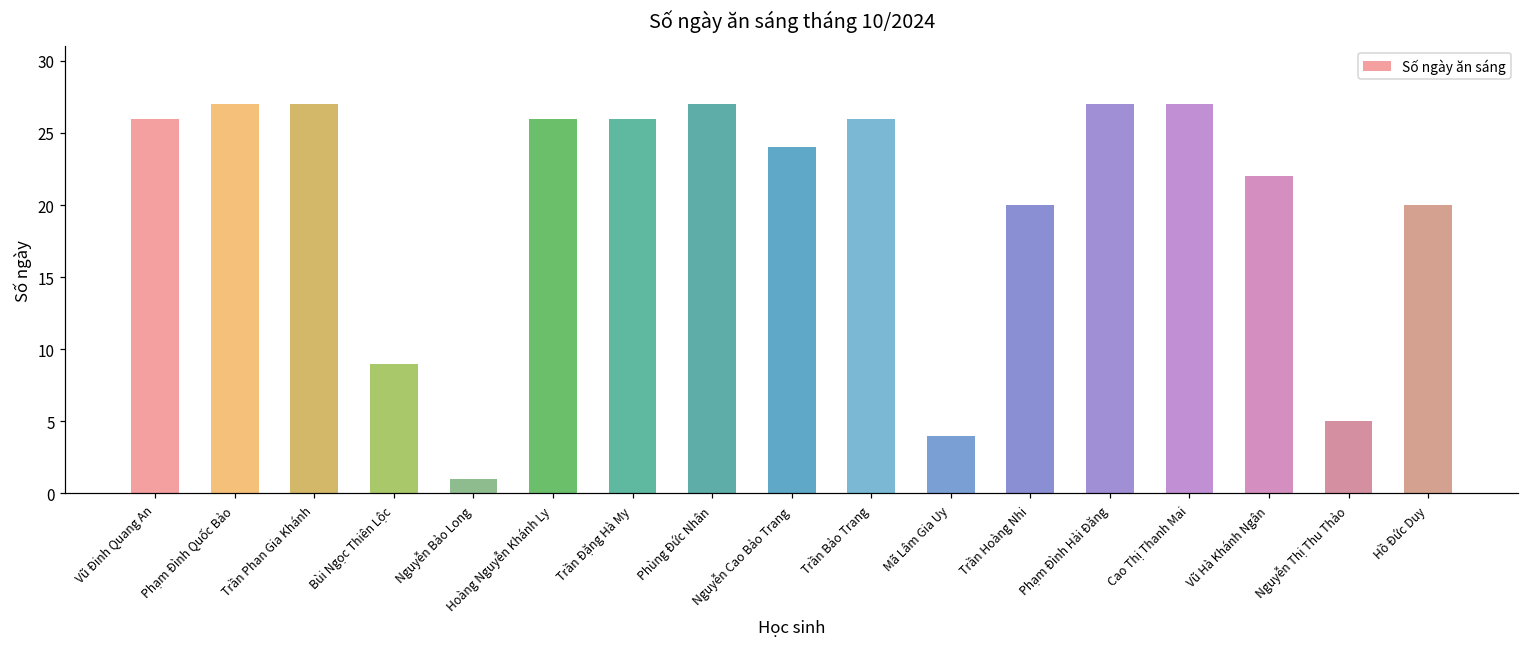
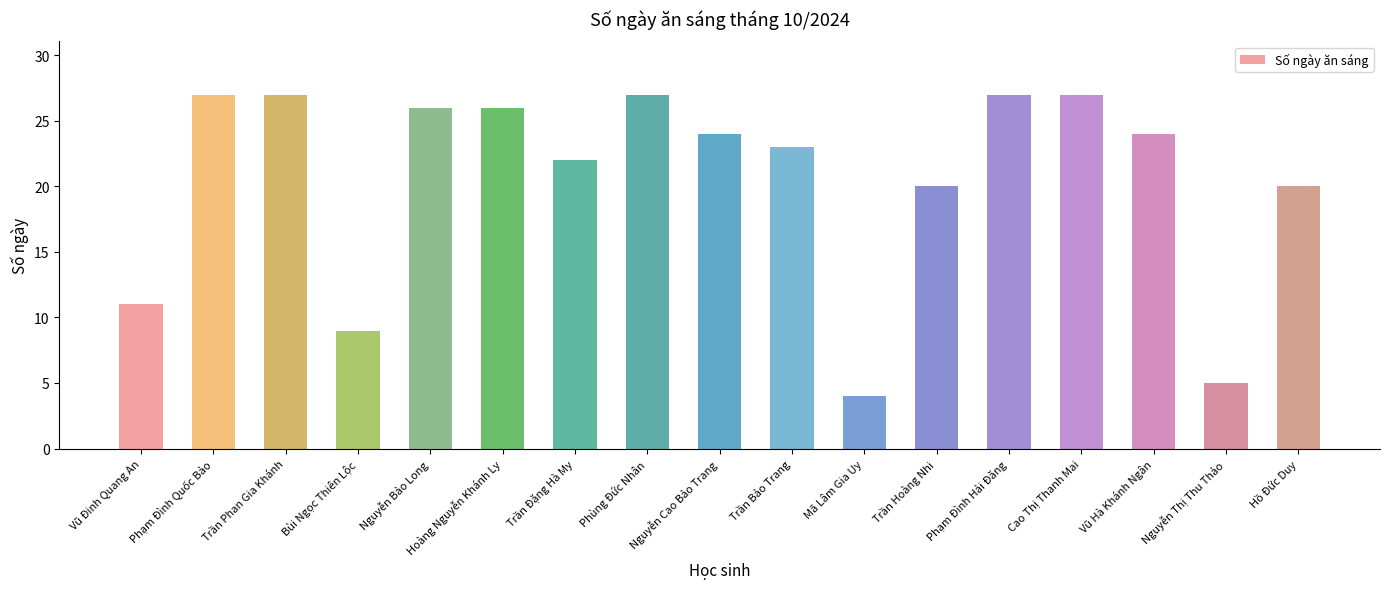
Vũ Đinh Quang An: 26 -> 11
Nguyễn Bảo Long: 1 -> 26
Trần Đặng Hà My: 26 -> 22
Trần Bảo Trang: 26 -> 23
Vũ Hà Khánh Ngân: 22 -> 24
